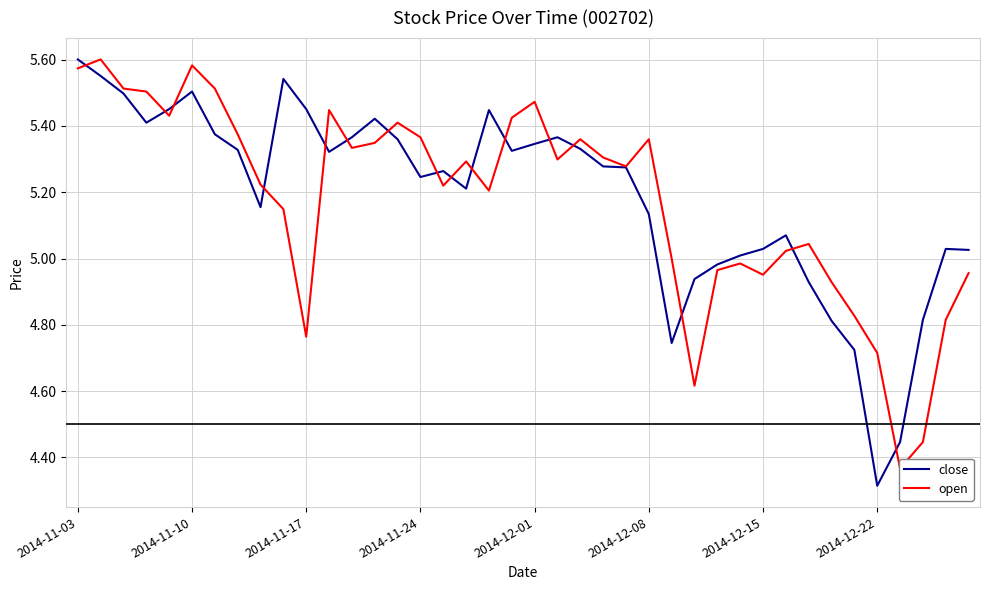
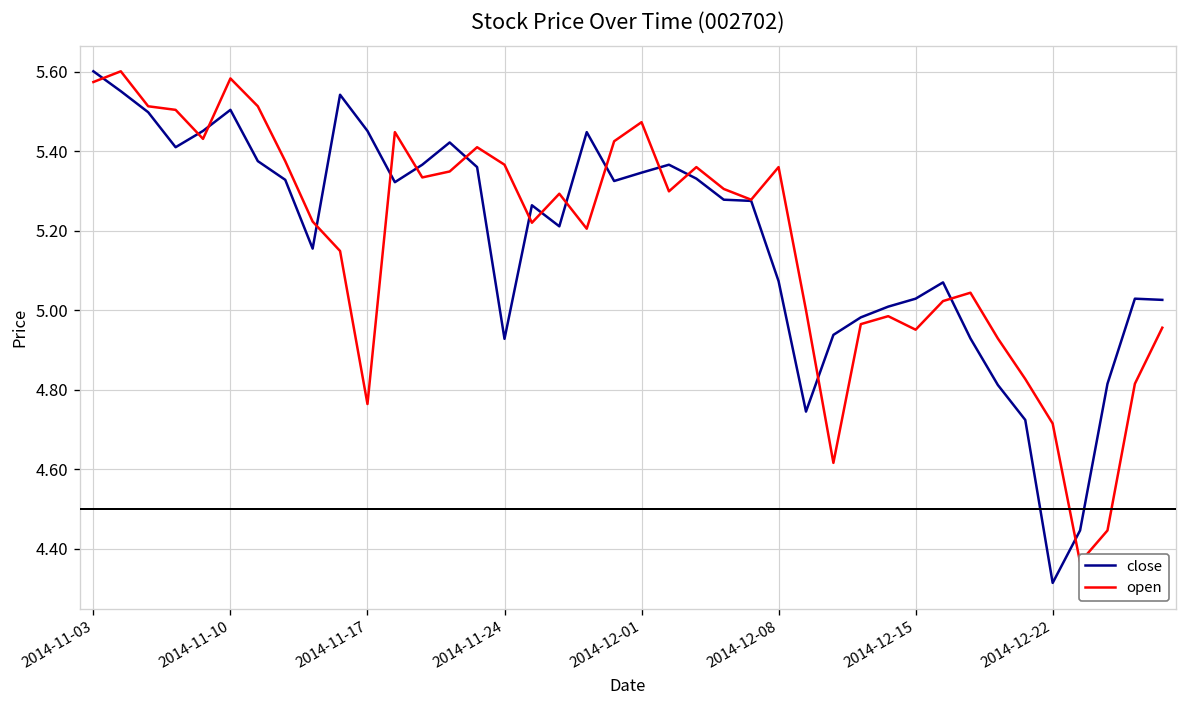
close, 2014-11-24: 5.25 -> 4.93
close, 2014-12-08: 5.13 -> 5.07
